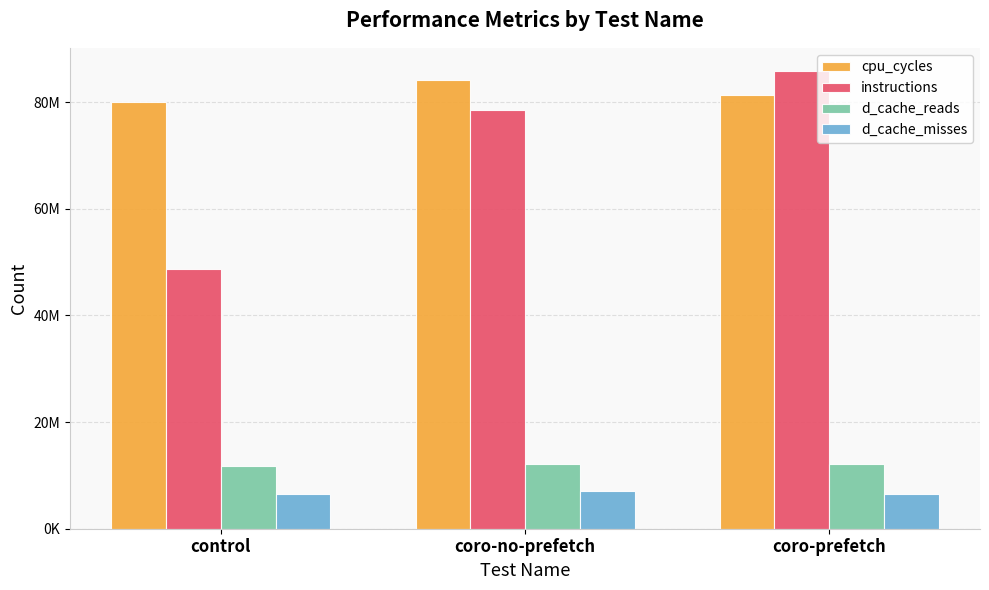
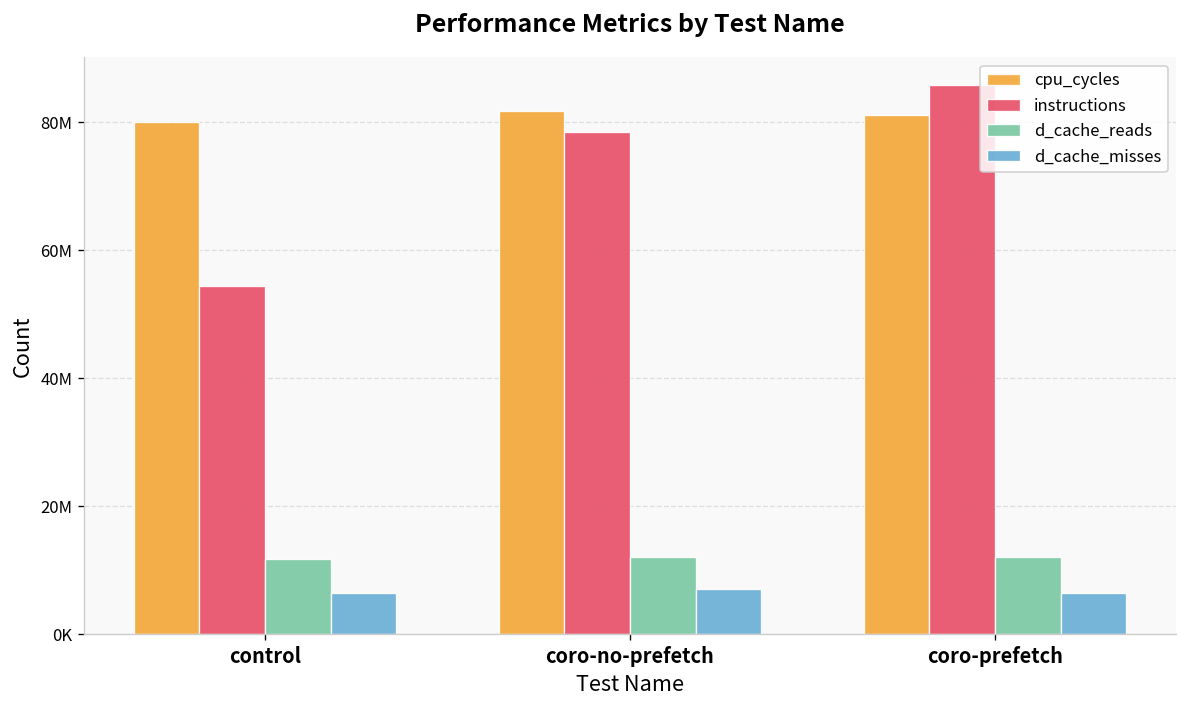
instructions, control: 49000000 -> 54000000
cpu_cycles, coro-no-prefetch: 84000000 -> 82000000
